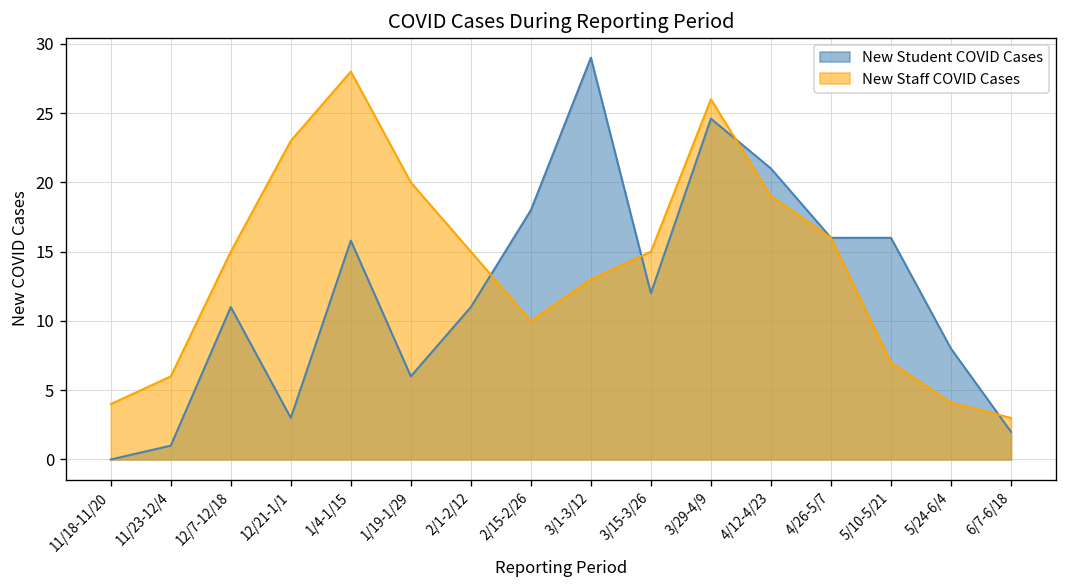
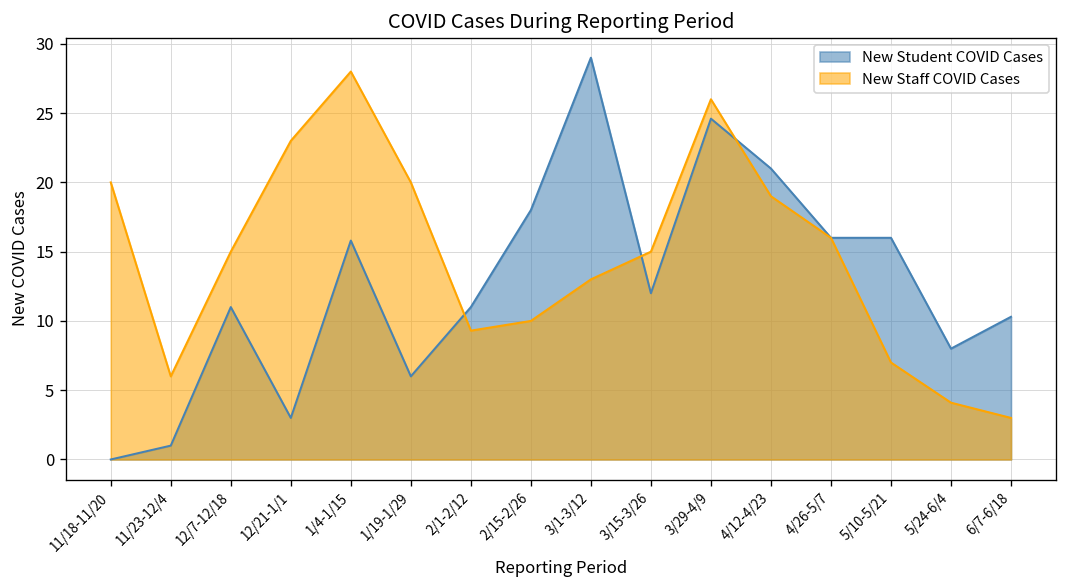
New Staff COVID Cases, 11/18-11/20: 4 -> 20
New Staff COVID Cases, 2/1-2/12: 15.0 -> 9.3
New Student COVID Cases, 6/7-6/18: 2.0 -> 10.3
